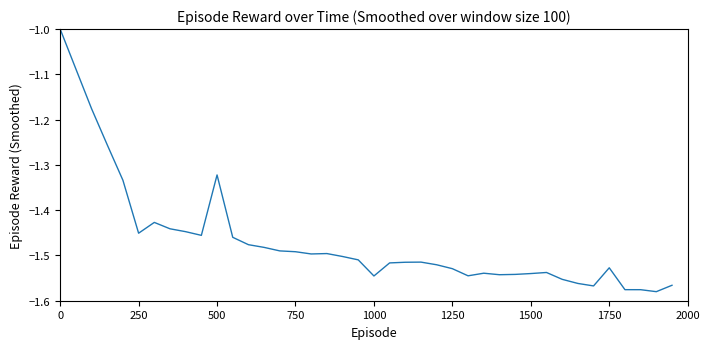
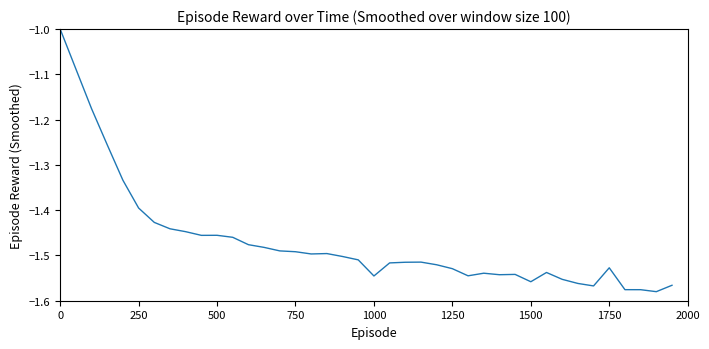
250: -1.45 -> -1.40
500: -1.32 -> -1.46
1500: -1.54 -> -1.56
